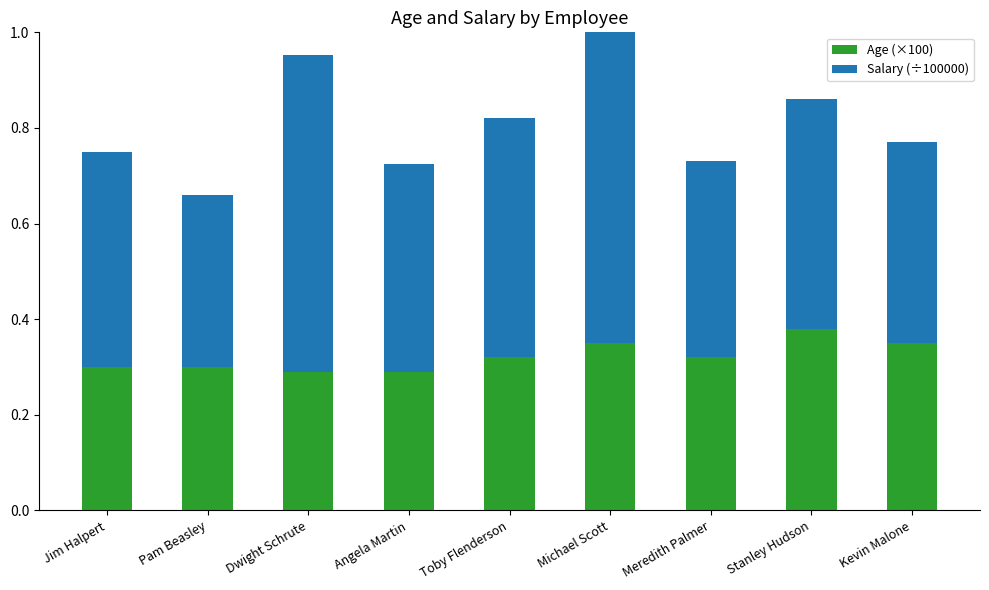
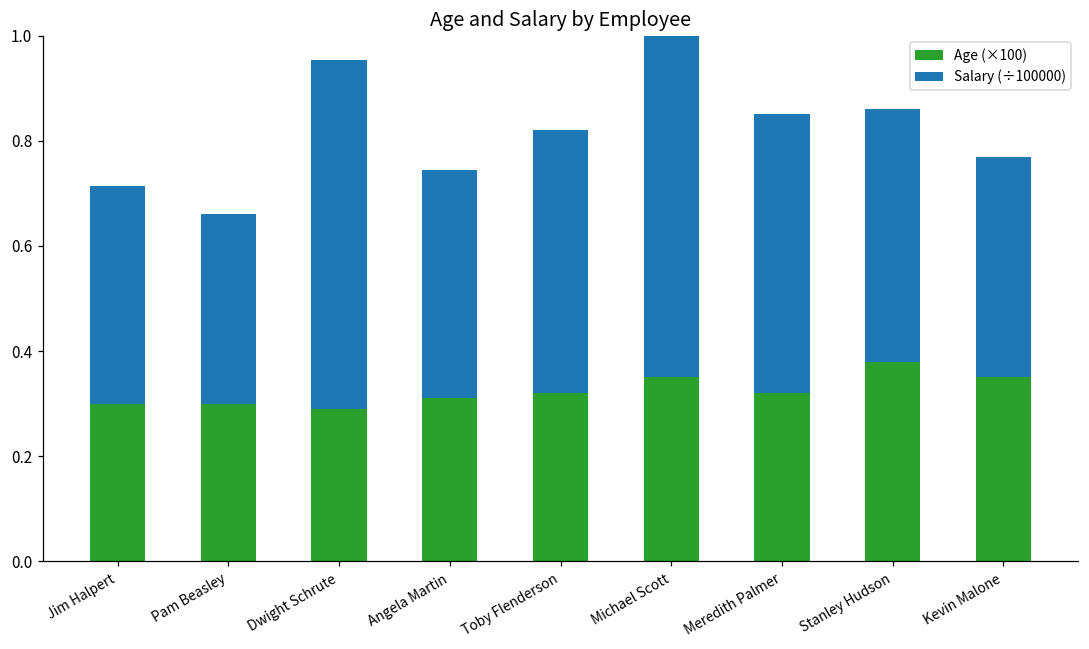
Salary (÷100000), Jim Halpert: 0.45 -> 0.41
Age (×100), Angela Martin: 0.29 -> 0.31
Salary (÷100000), Meredith Palmer: 0.41 -> 0.53
